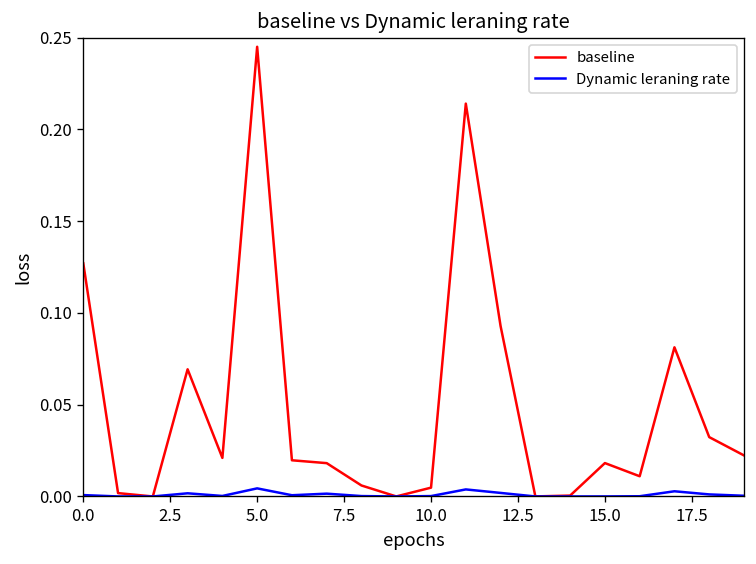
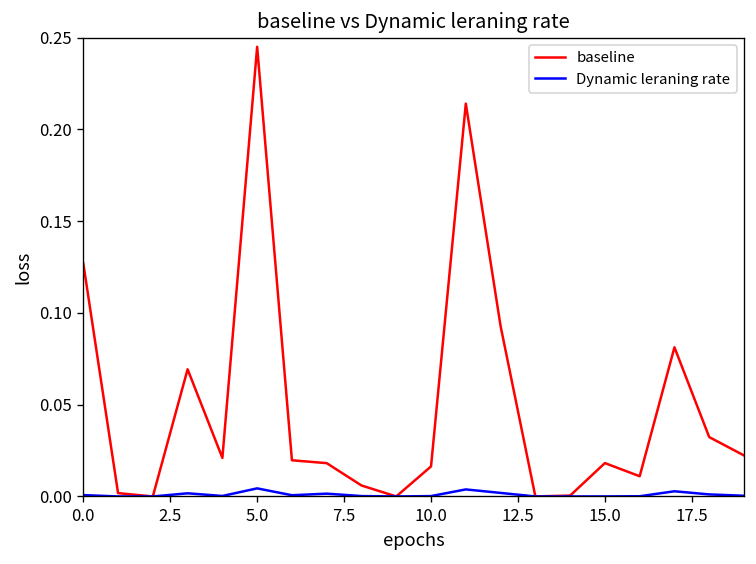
baseline, 10.0: 0.005 -> 0.016
